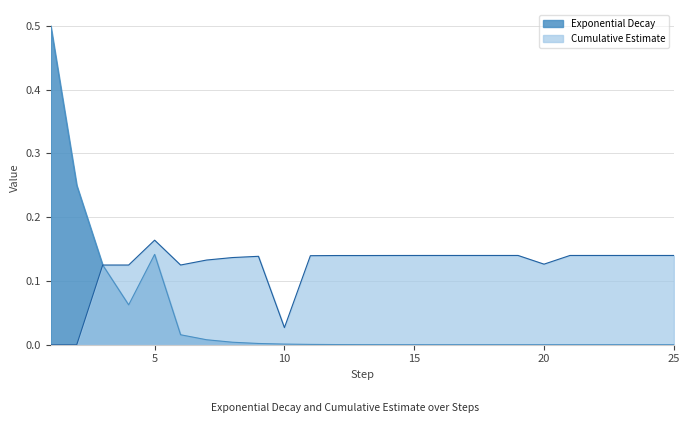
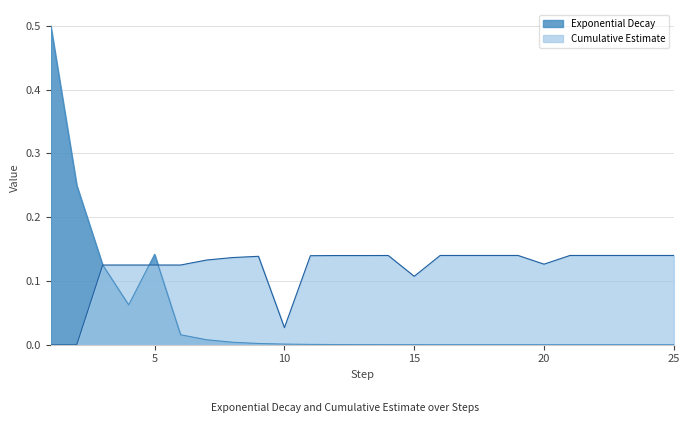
Cumulative Estimate, 5: 0.16 -> 0.13
Cumulative Estimate, 15: 0.14 -> 0.11
